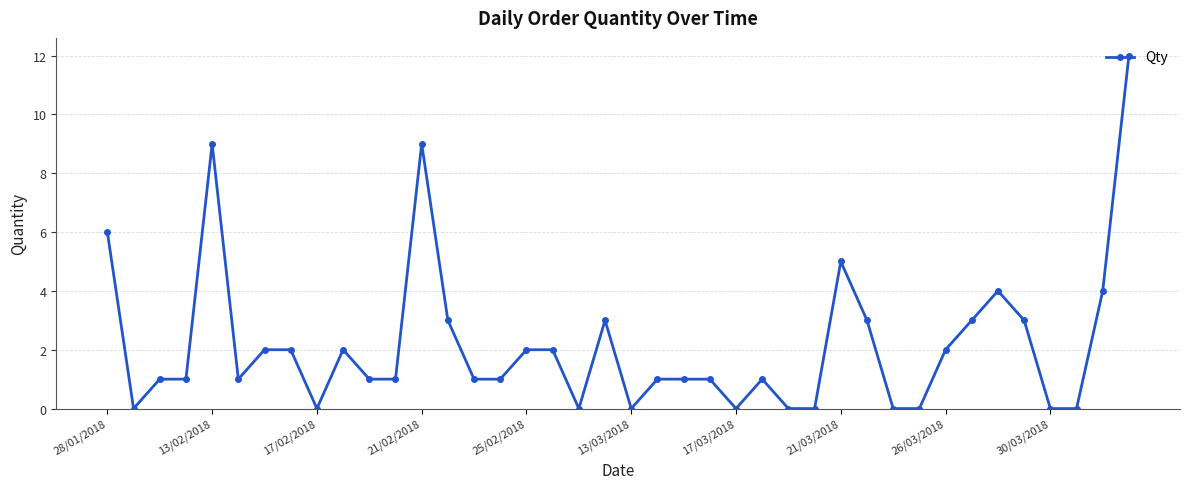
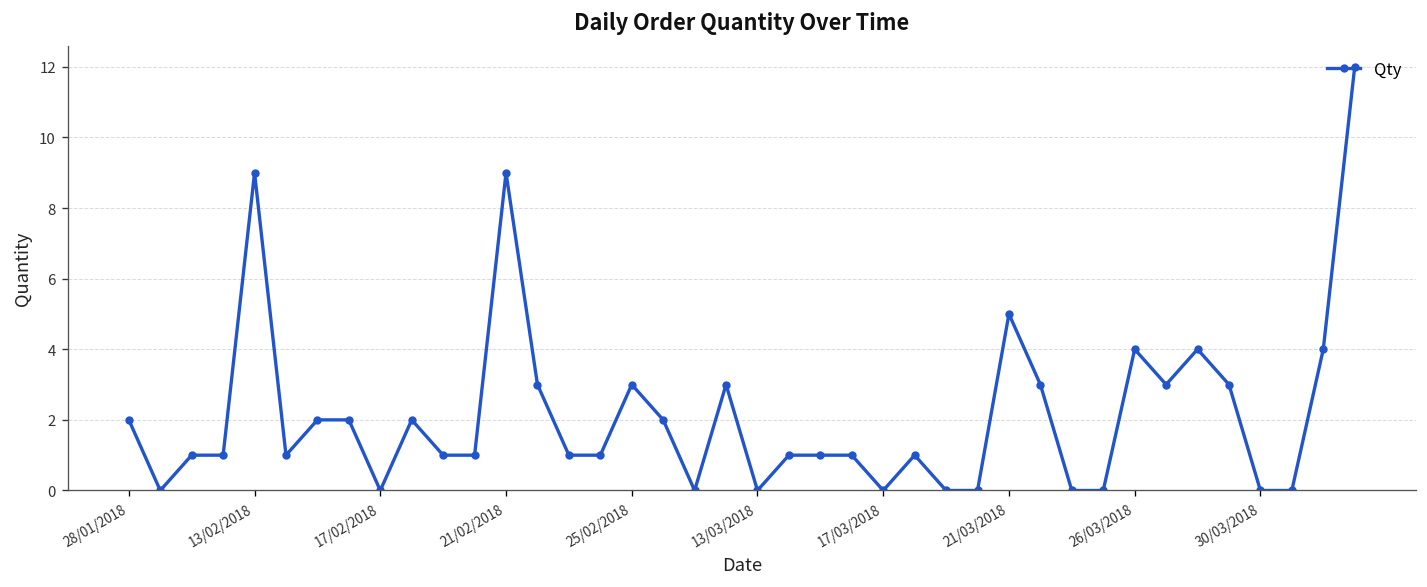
28/01/2018: 6 -> 2
25/02/2018: 2 -> 3
26/03/2018: 2 -> 4
